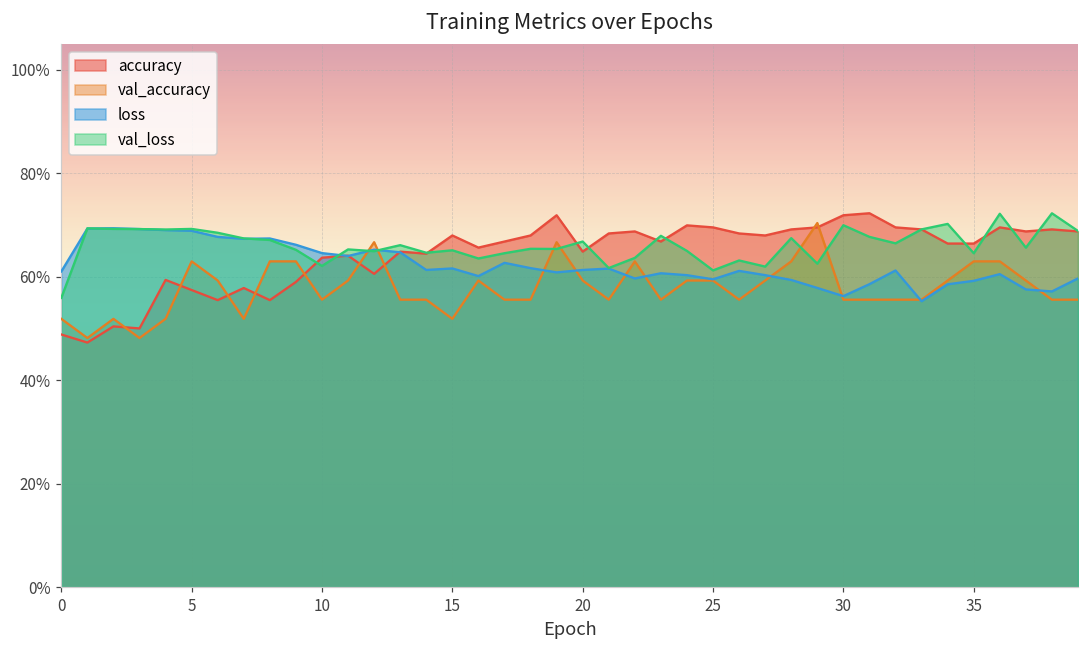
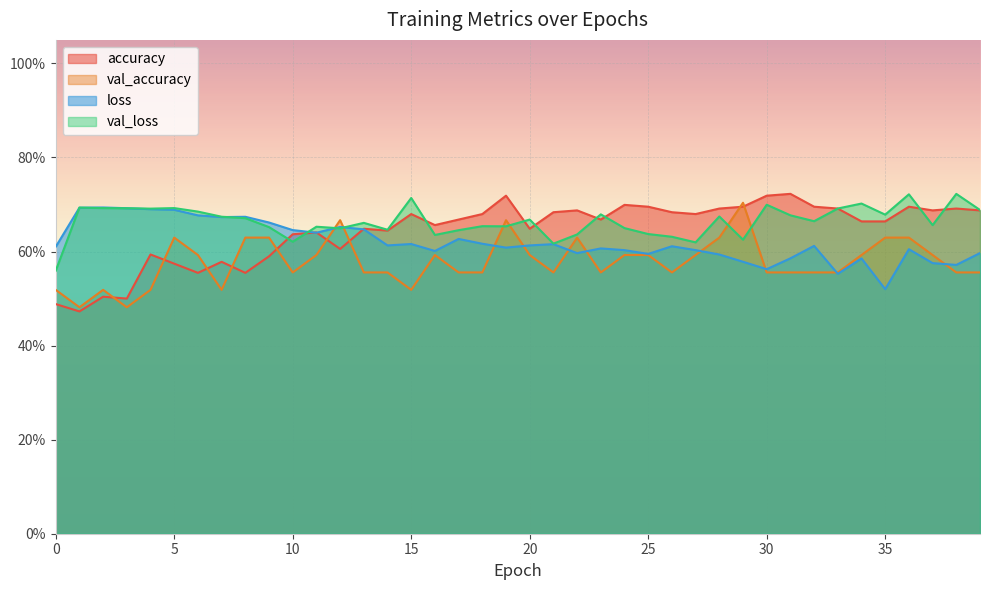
val_loss, 15: 65% -> 71%
val_loss, 25: 61% -> 64%
loss, 35: 59% -> 52%
val_loss, 35: 65% -> 68%
